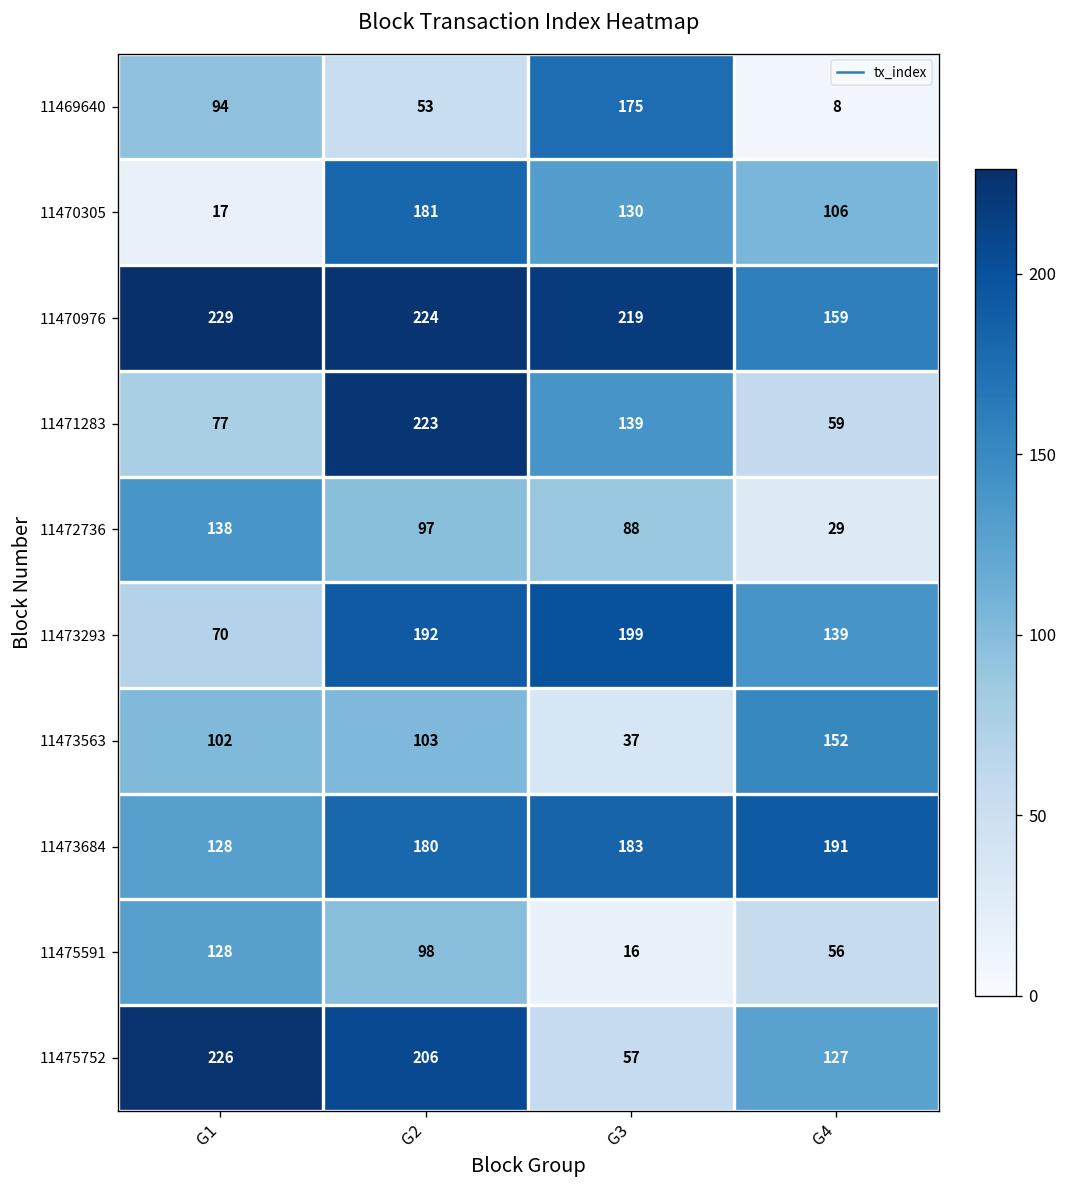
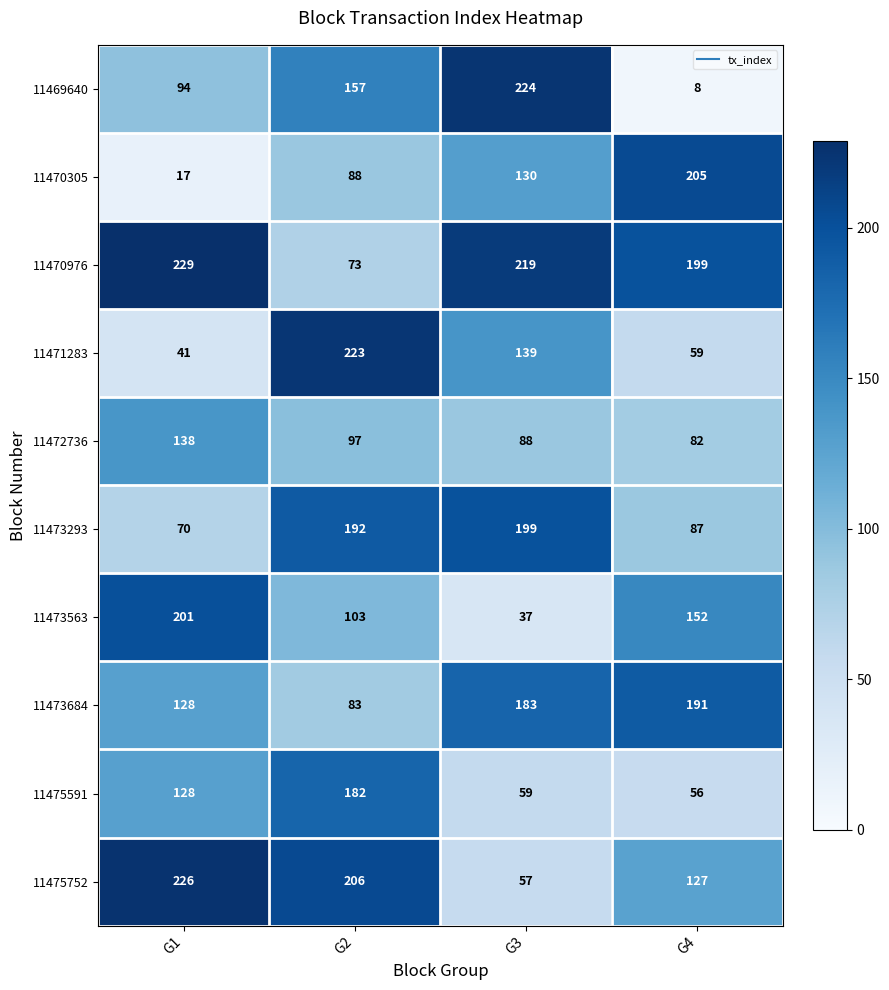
11469640, G2: 53 -> 157
11469640, G3: 175 -> 224
11470305, G2: 181 -> 88
11470305, G4: 106 -> 205
11470976, G2: 224 -> 73
11470976, G4: 159 -> 199
11471283, G1: 77 -> 41
11472736, G4: 29 -> 82
11473293, G4: 139 -> 87
11473563, G1: 102 -> 201
11473684, G2: 180 -> 83
11475591, G2: 98 -> 182
11475591, G3: 16 -> 59
